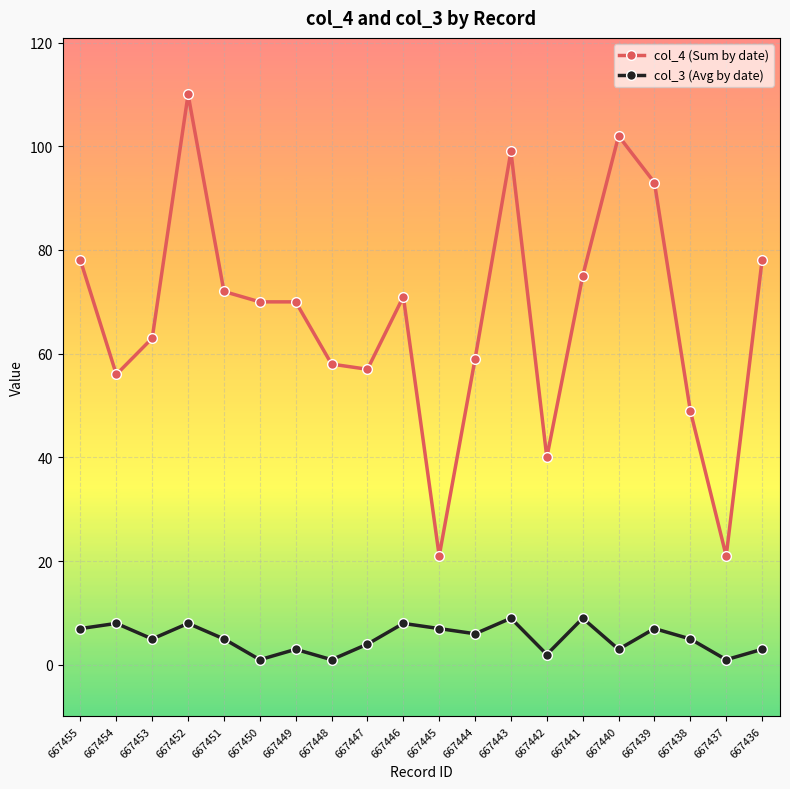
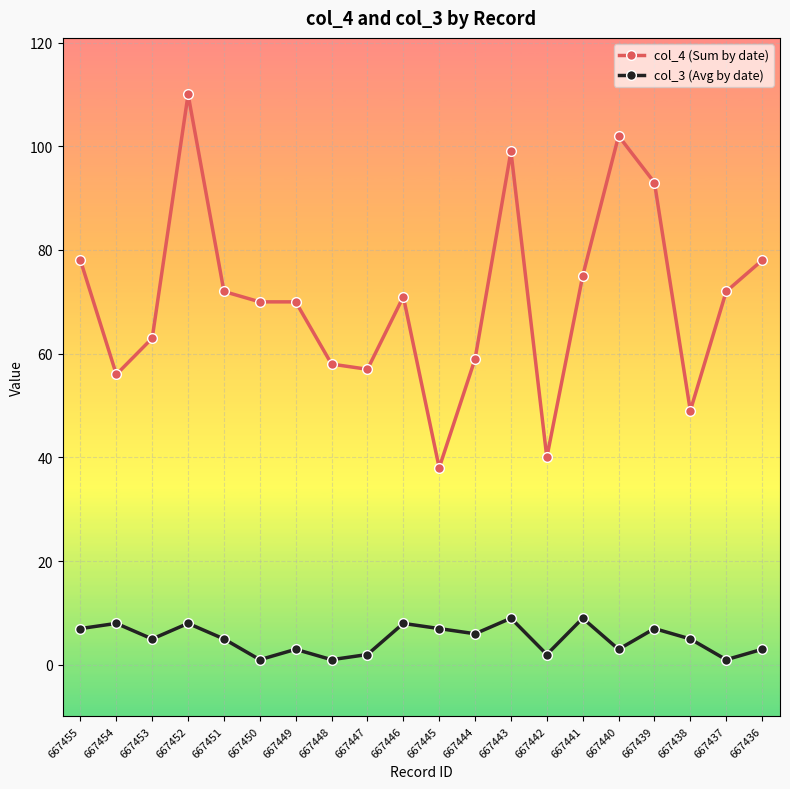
col_3 (Avg by date), 667447: 4 -> 2
col_4 (Sum by date), 667445: 21 -> 38
col_4 (Sum by date), 667437: 21 -> 72
